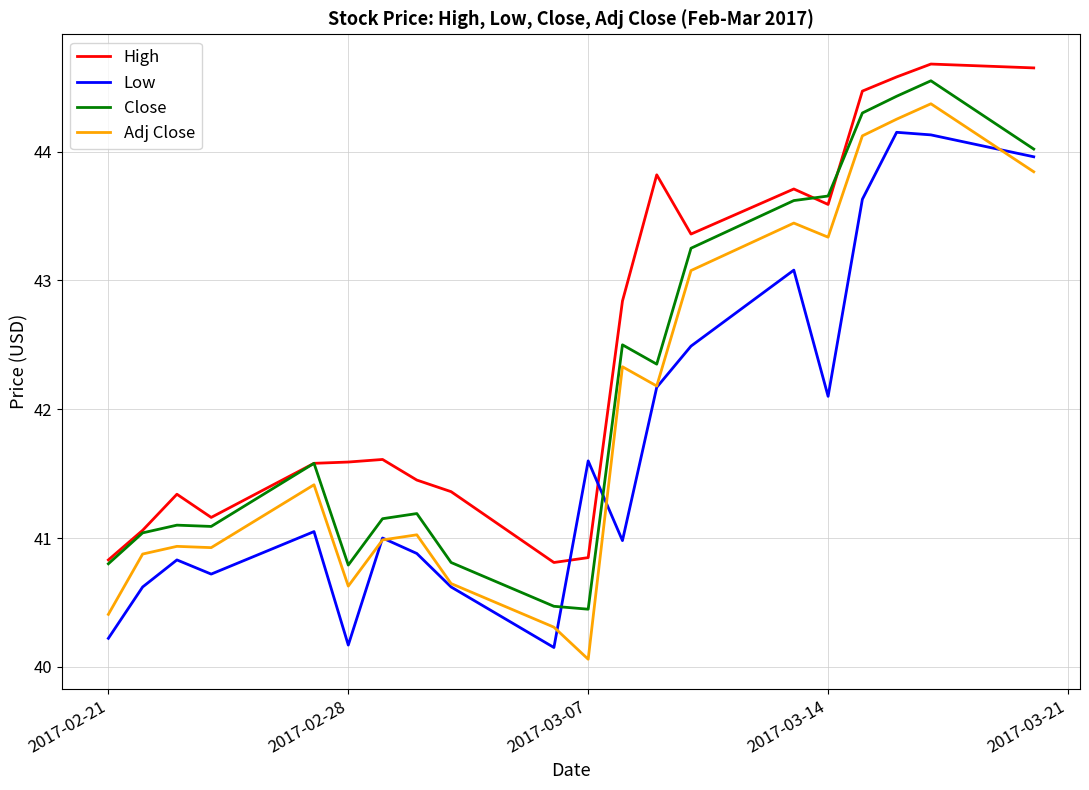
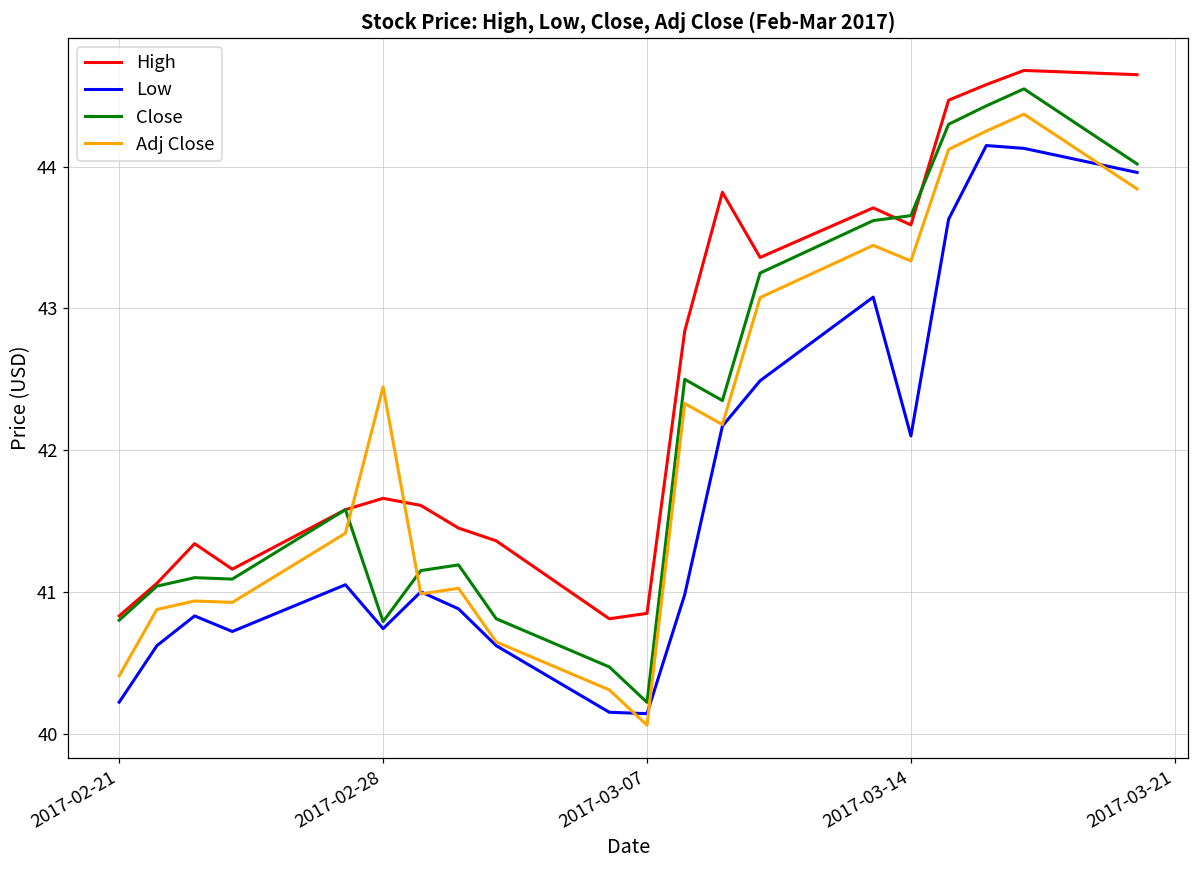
High, 2017-02-28: 41.59 -> 41.66
Low, 2017-02-28: 40.17 -> 40.74
Adj Close, 2017-02-28: 40.63 -> 42.45
Low, 2017-03-07: 41.60 -> 40.14
Close, 2017-03-07: 40.45 -> 40.22
